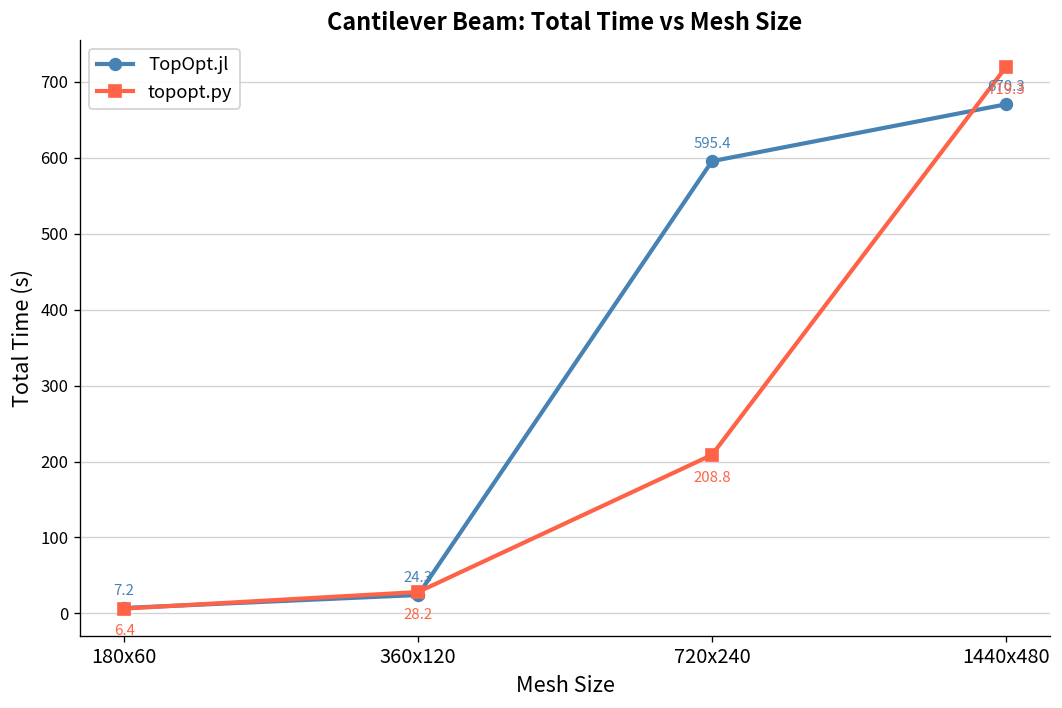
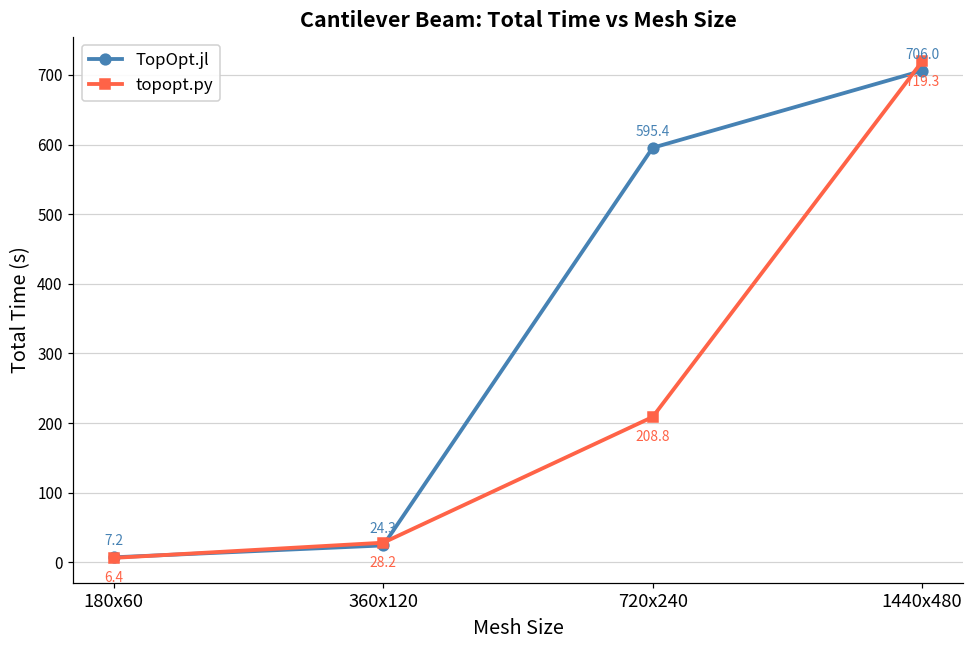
TopOpt.jl, 1440x480: 670.3 -> 706.0
